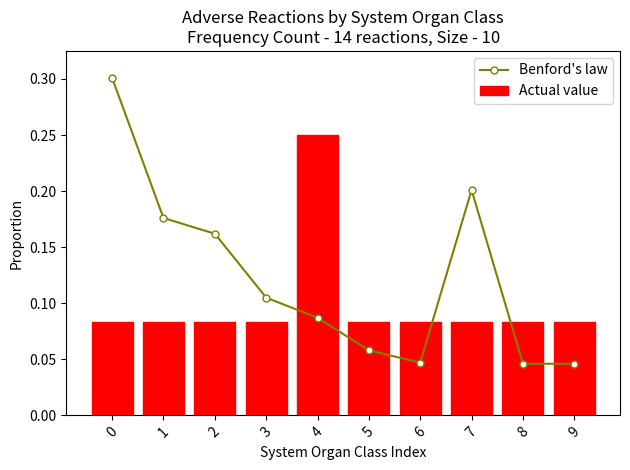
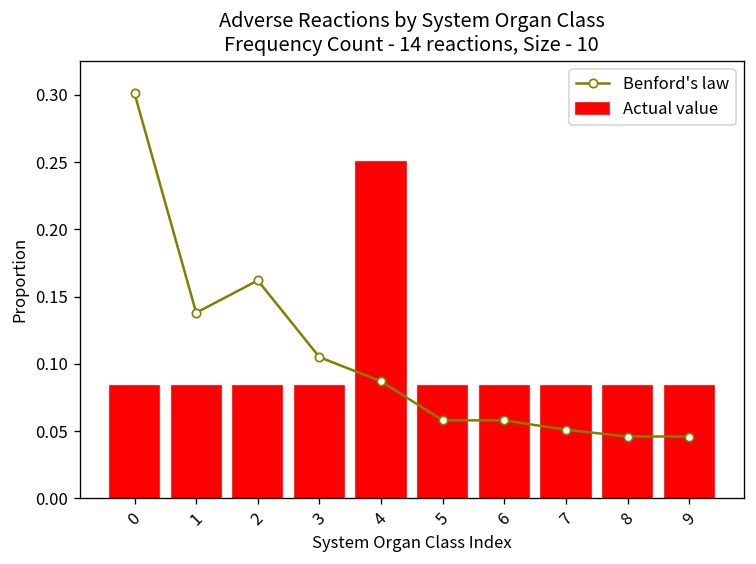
Benford's law, 1: 0.176 -> 0.138
Benford's law, 6: 0.047 -> 0.058
Benford's law, 7: 0.201 -> 0.051
